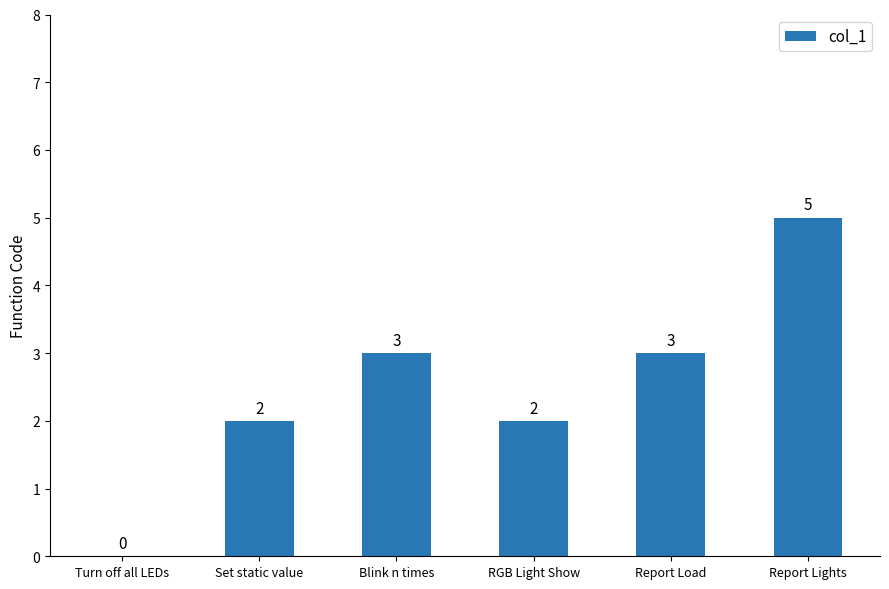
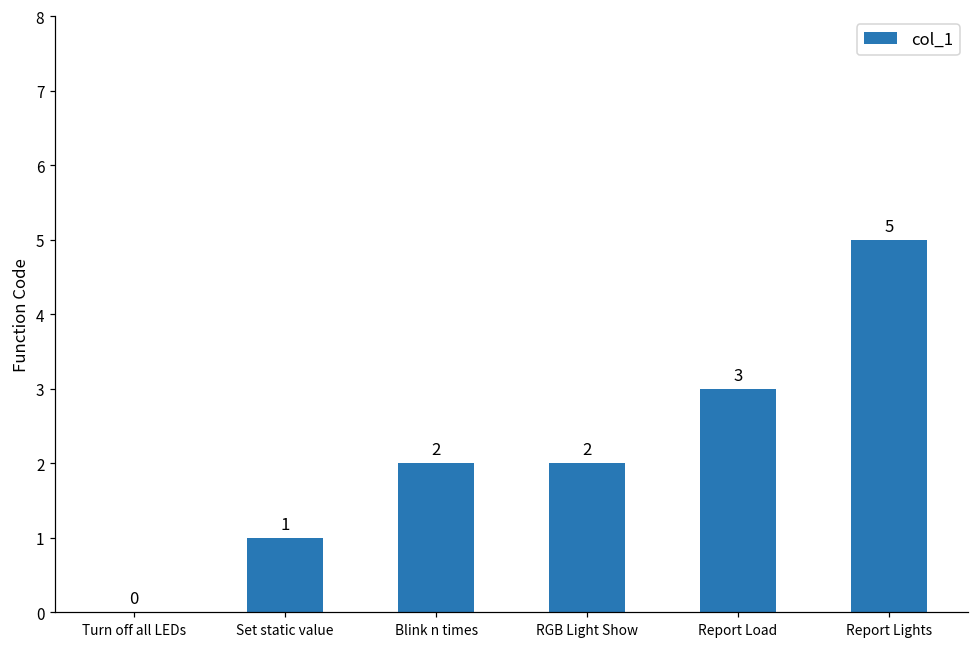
Set static value: 2 -> 1
Blink n times: 3 -> 2
